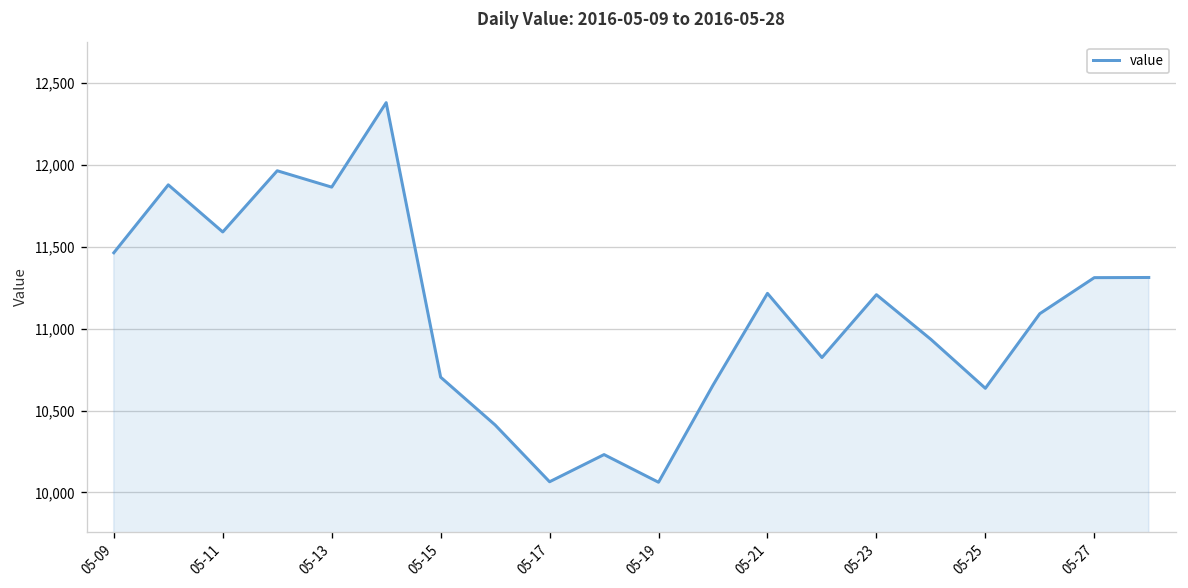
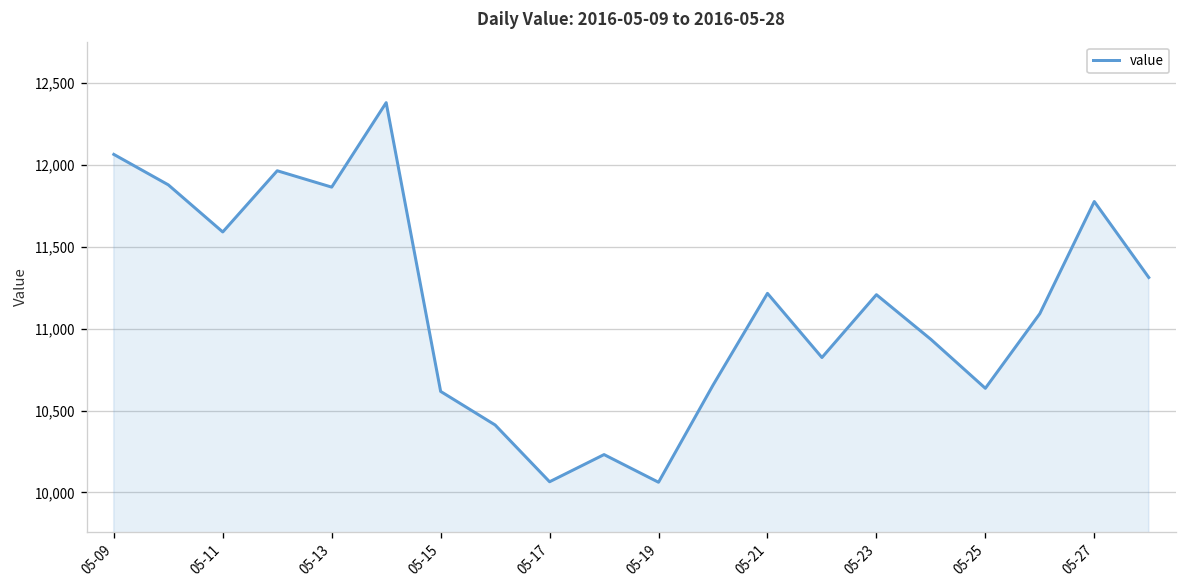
05-09: 11,460 -> 12,070
05-15: 10,700 -> 10,620
05-27: 11,310 -> 11,780
